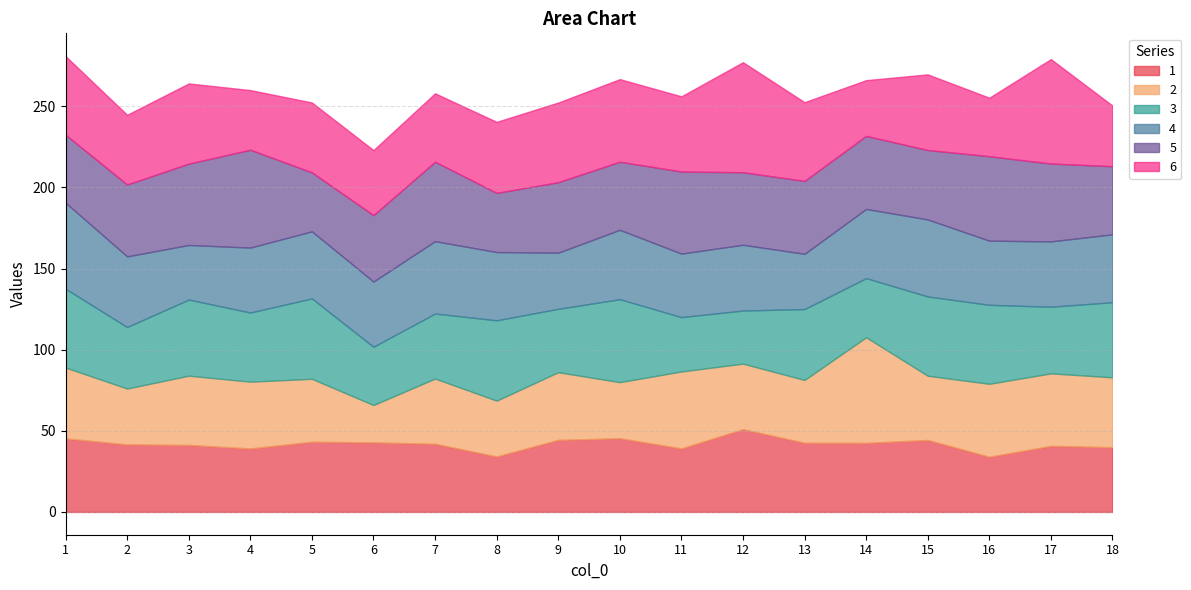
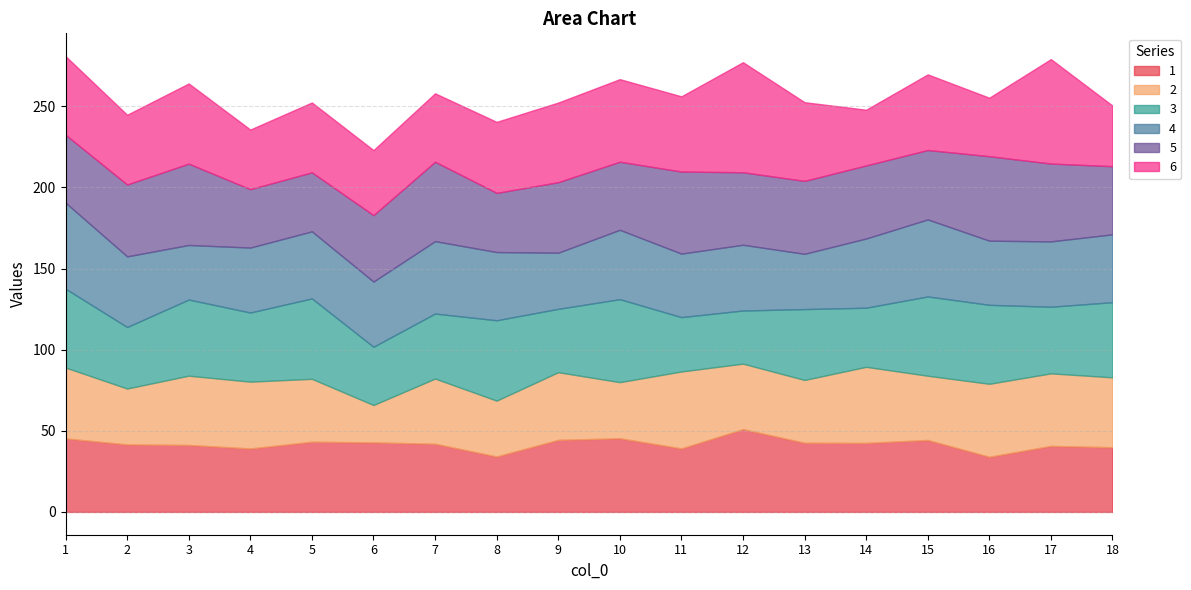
5, 4: 60 -> 36
2, 14: 65 -> 47
